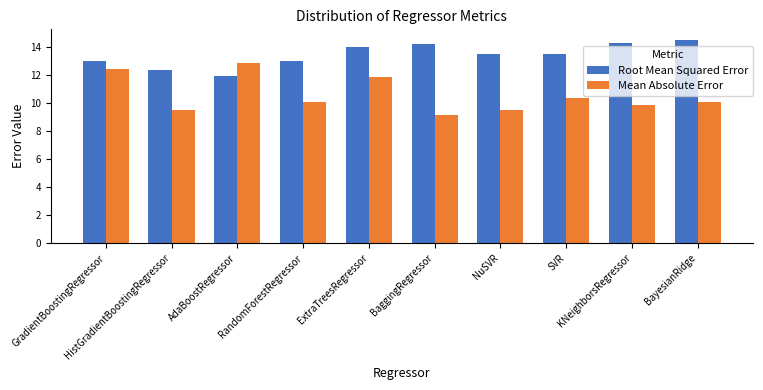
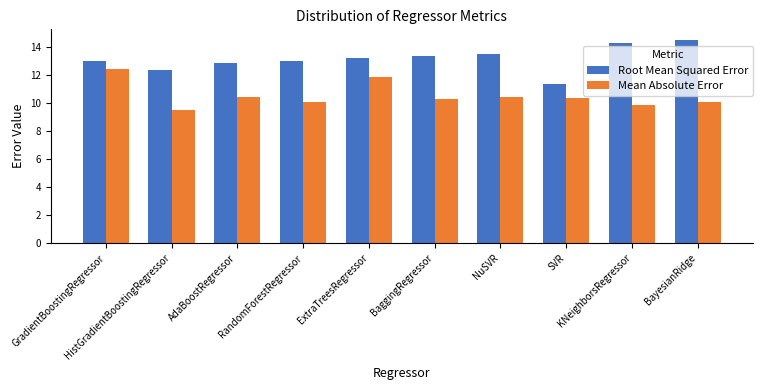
Root Mean Squared Error, AdaBoostRegressor: 12.0 -> 12.9
Mean Absolute Error, AdaBoostRegressor: 12.8 -> 10.4
Root Mean Squared Error, ExtraTreesRegressor: 14.0 -> 13.2
Root Mean Squared Error, BaggingRegressor: 14.3 -> 13.3
Mean Absolute Error, BaggingRegressor: 9.1 -> 10.3
Mean Absolute Error, NuSVR: 9.5 -> 10.4
Root Mean Squared Error, SVR: 13.5 -> 11.4
